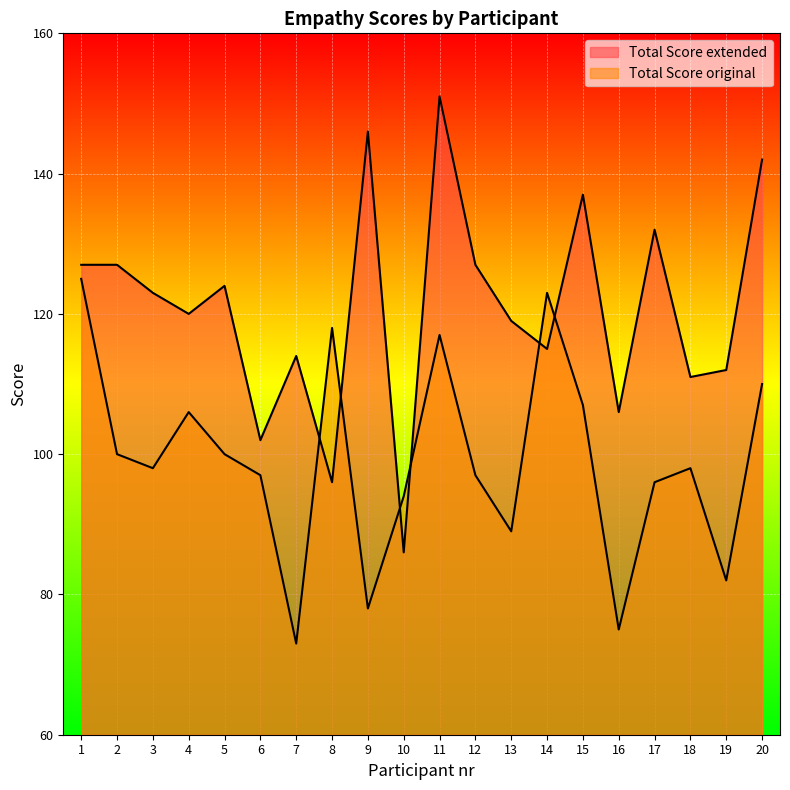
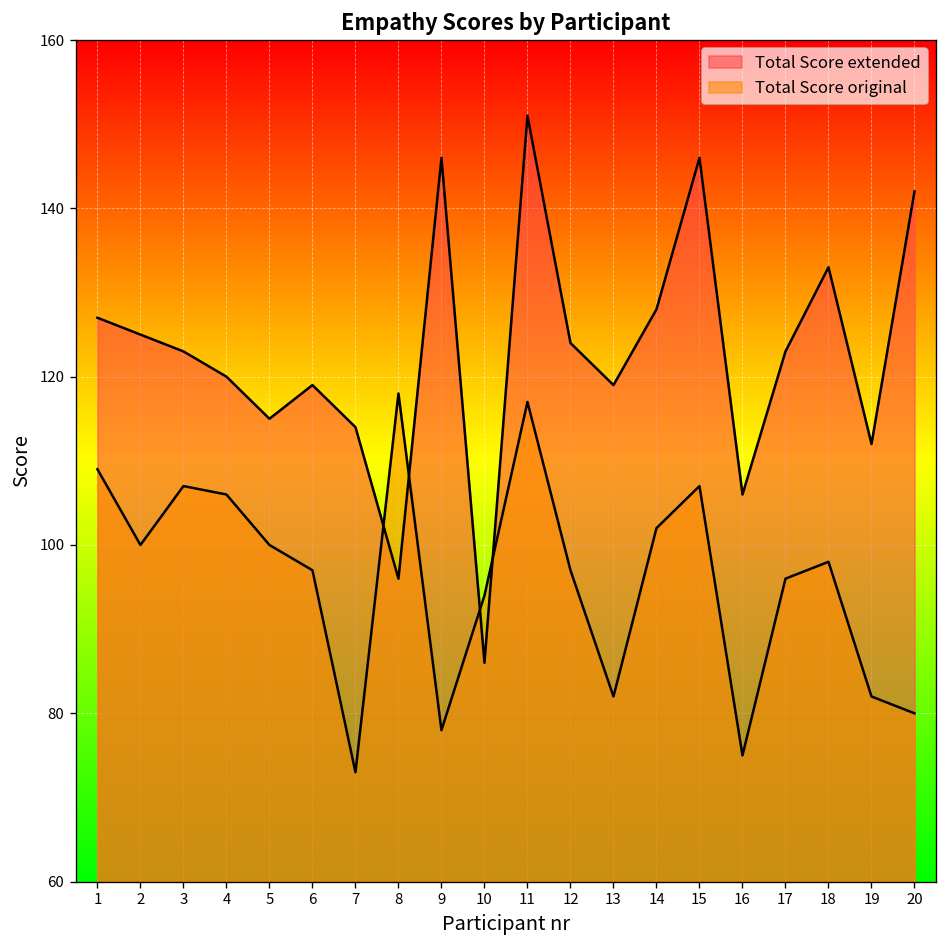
Total Score original, 1: 125 -> 109
Total Score extended, 2: 127 -> 125
Total Score original, 3: 98 -> 107
Total Score extended, 5: 124 -> 115
Total Score extended, 6: 102 -> 119
Total Score extended, 12: 127 -> 124
Total Score original, 13: 89 -> 82
Total Score extended, 14: 115 -> 128
Total Score original, 14: 123 -> 102
Total Score extended, 15: 137 -> 146
Total Score extended, 17: 132 -> 123
Total Score extended, 18: 111 -> 133
Total Score original, 20: 110 -> 80
